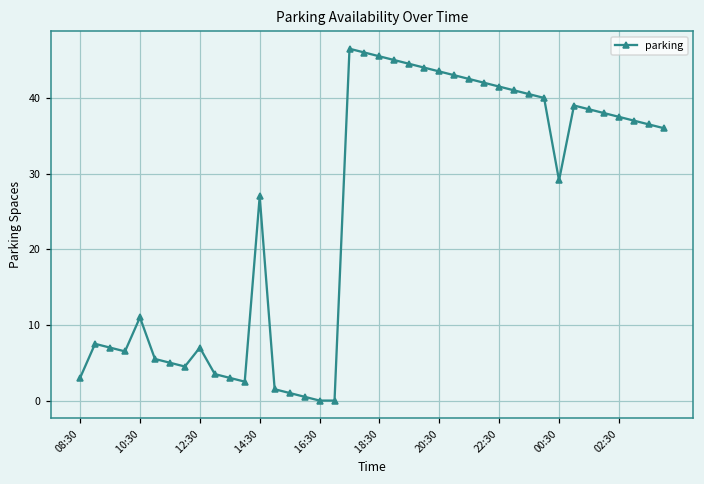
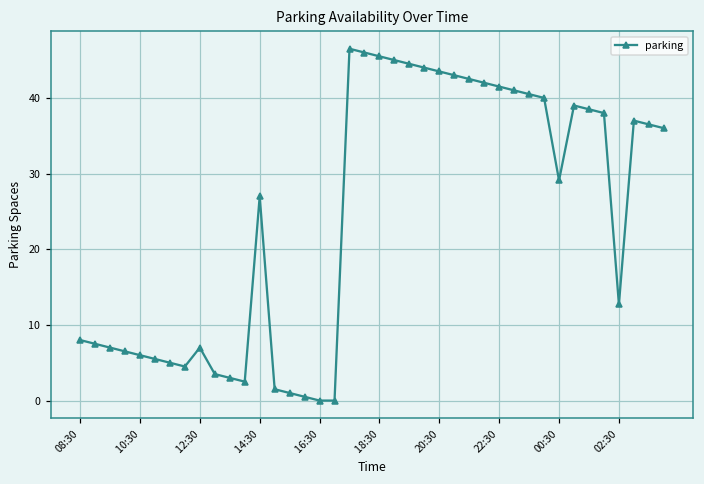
08:30: 3 -> 8
10:30: 11 -> 6
02:30: 38 -> 13
